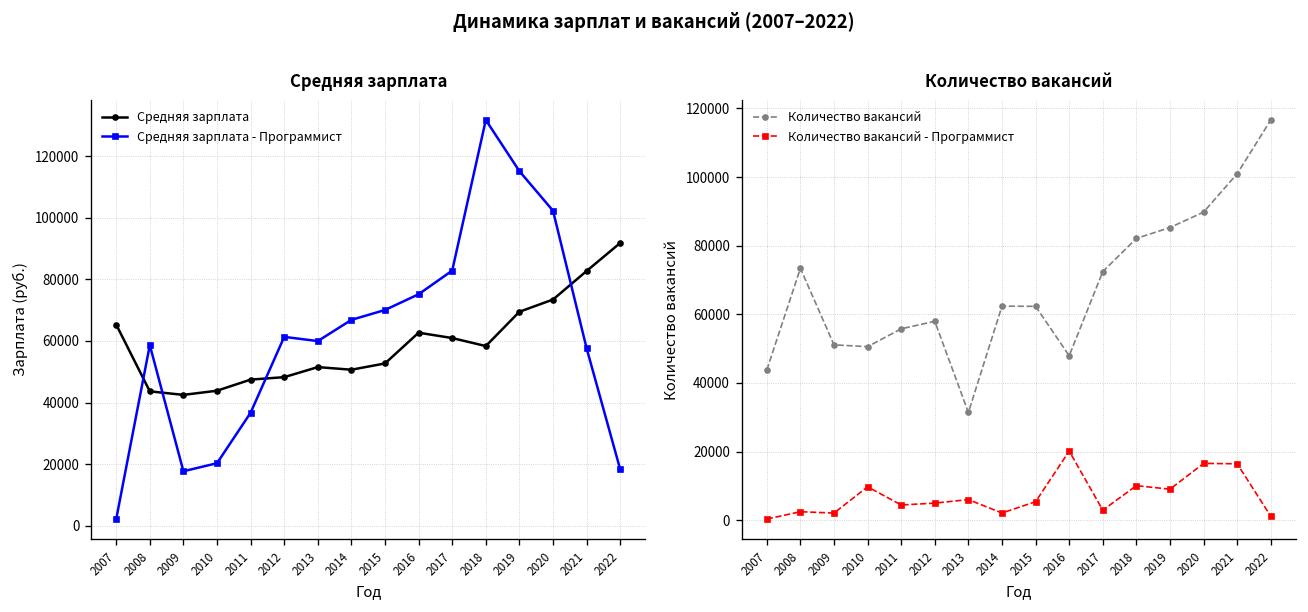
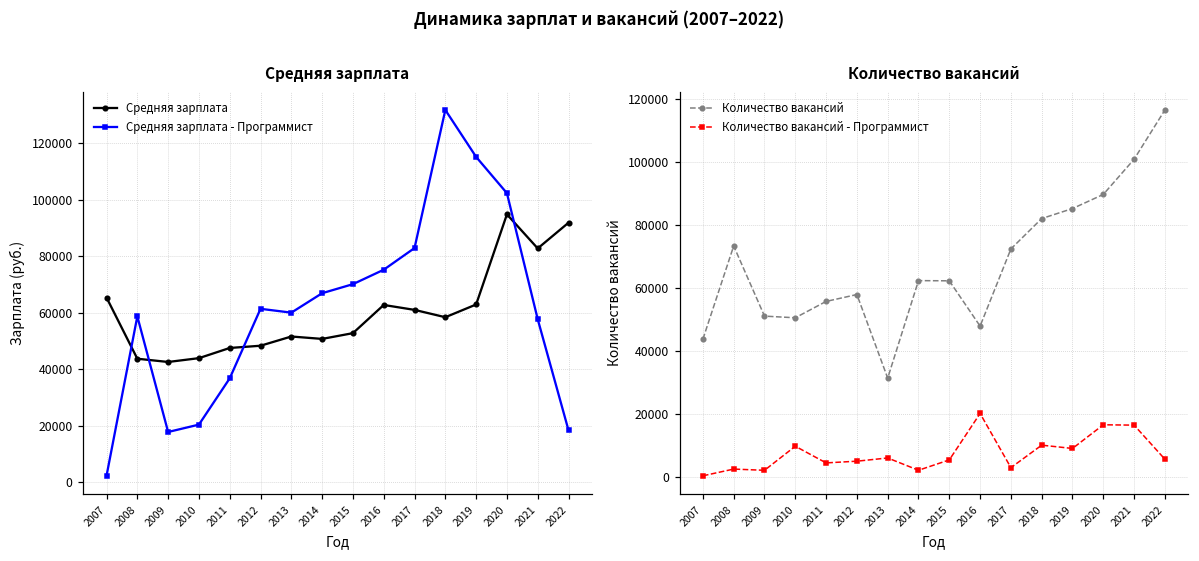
Средняя зарплата, Средняя зарплата, 2019: 69000 -> 63000
Средняя зарплата, Средняя зарплата, 2020: 73000 -> 95000
Количество вакансий, Количество вакансий - Программист, 2022: 1000 -> 6000
